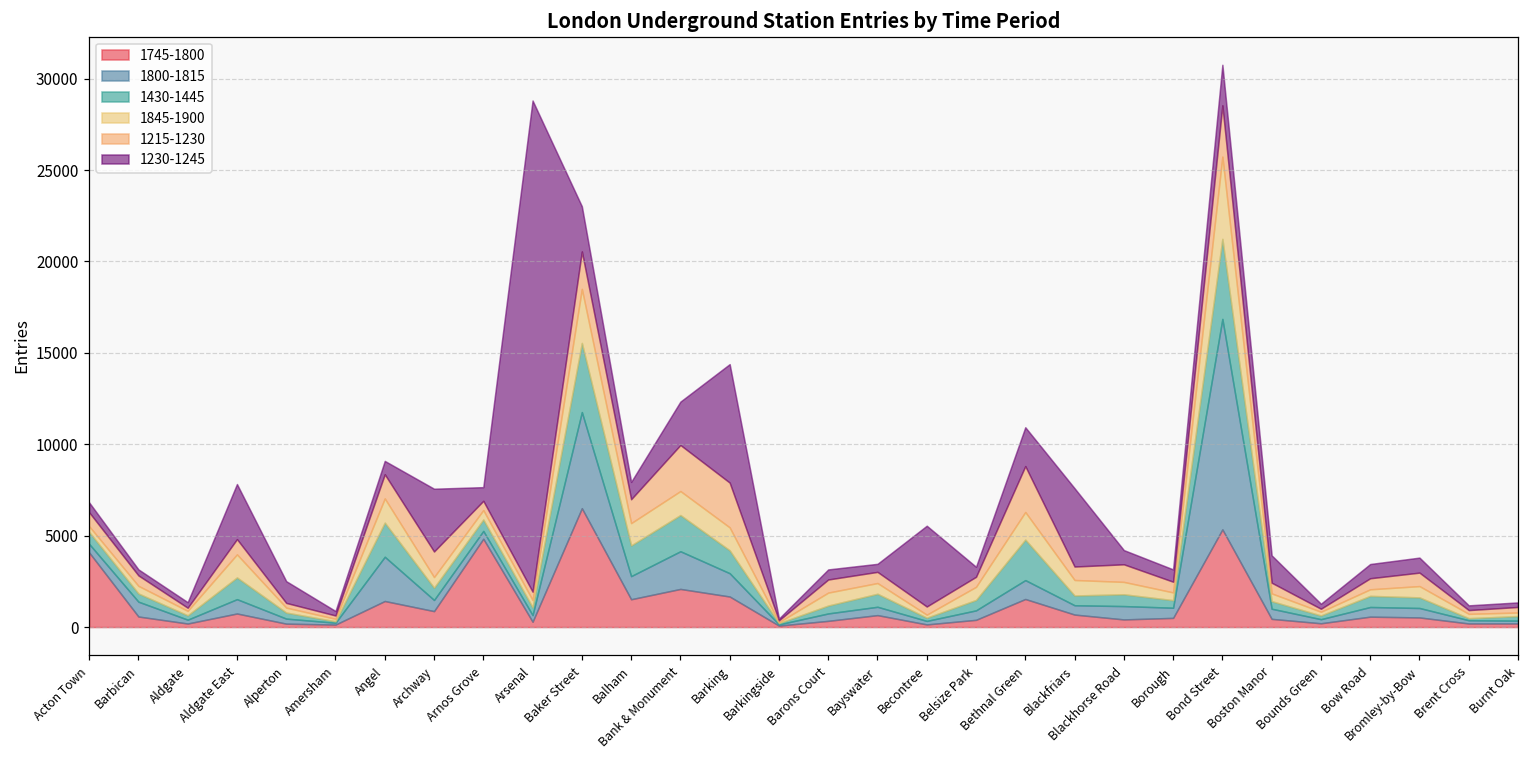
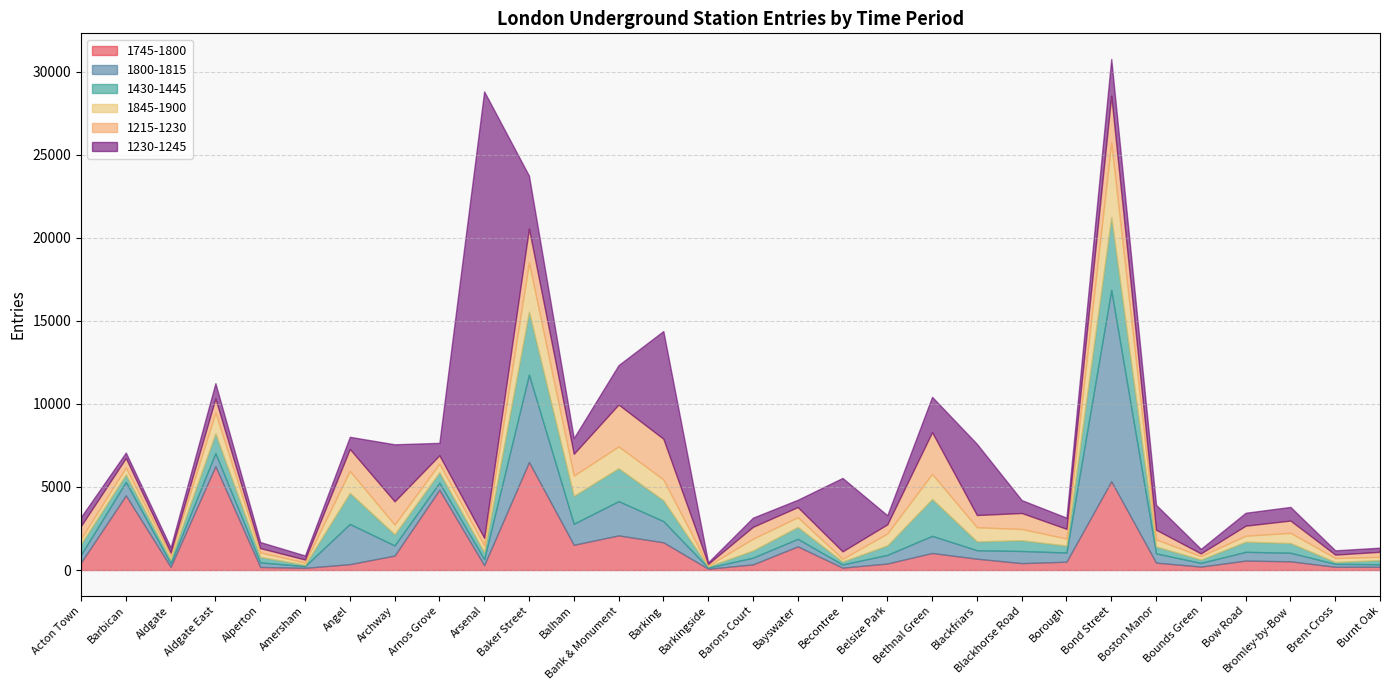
1745-1800, Acton Town: 4100 -> 500
1745-1800, Barbican: 600 -> 4500
1745-1800, Aldgate East: 700 -> 6300
1230-1245, Aldgate East: 3000 -> 900
1230-1245, Alperton: 1200 -> 400
1745-1800, Angel: 1400 -> 400
1230-1245, Baker Street: 2500 -> 3200
1745-1800, Bayswater: 700 -> 1400
1745-1800, Bethnal Green: 1500 -> 1000
